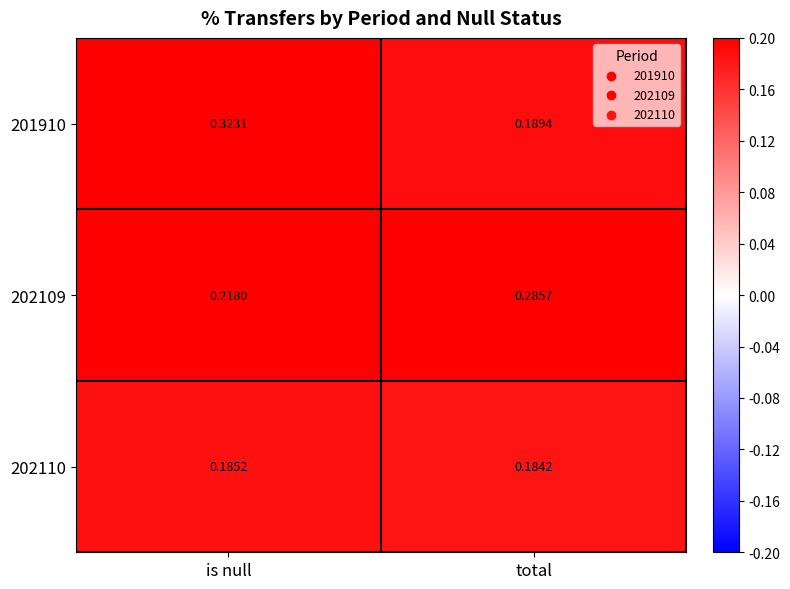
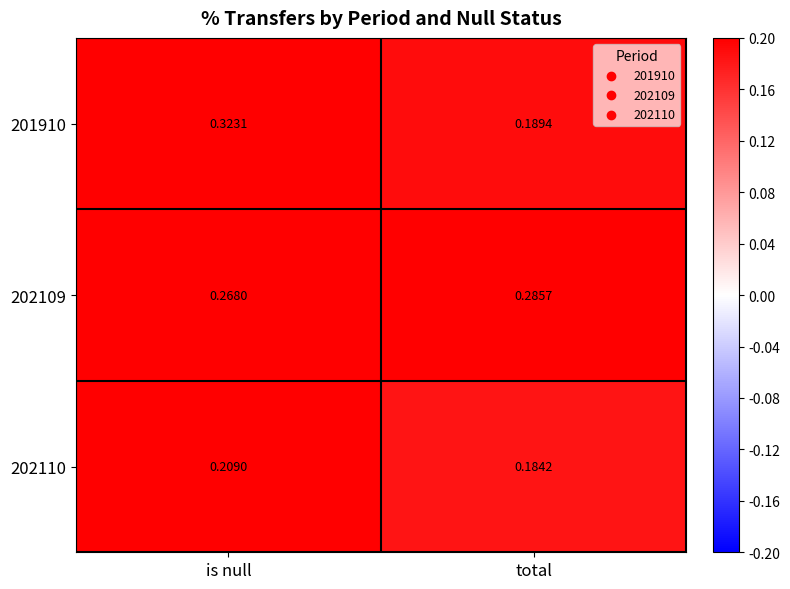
202109, is null: 0.2180 -> 0.2680
202110, is null: 0.1852 -> 0.2090
